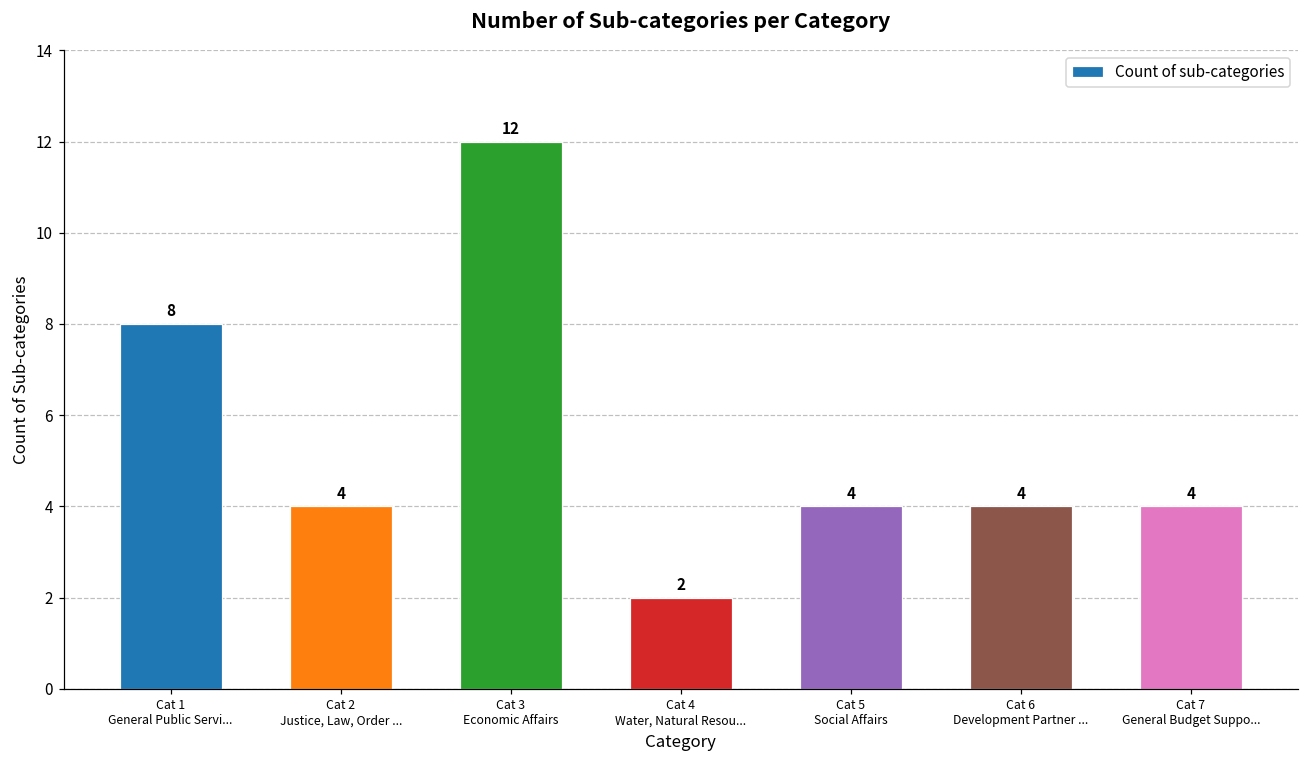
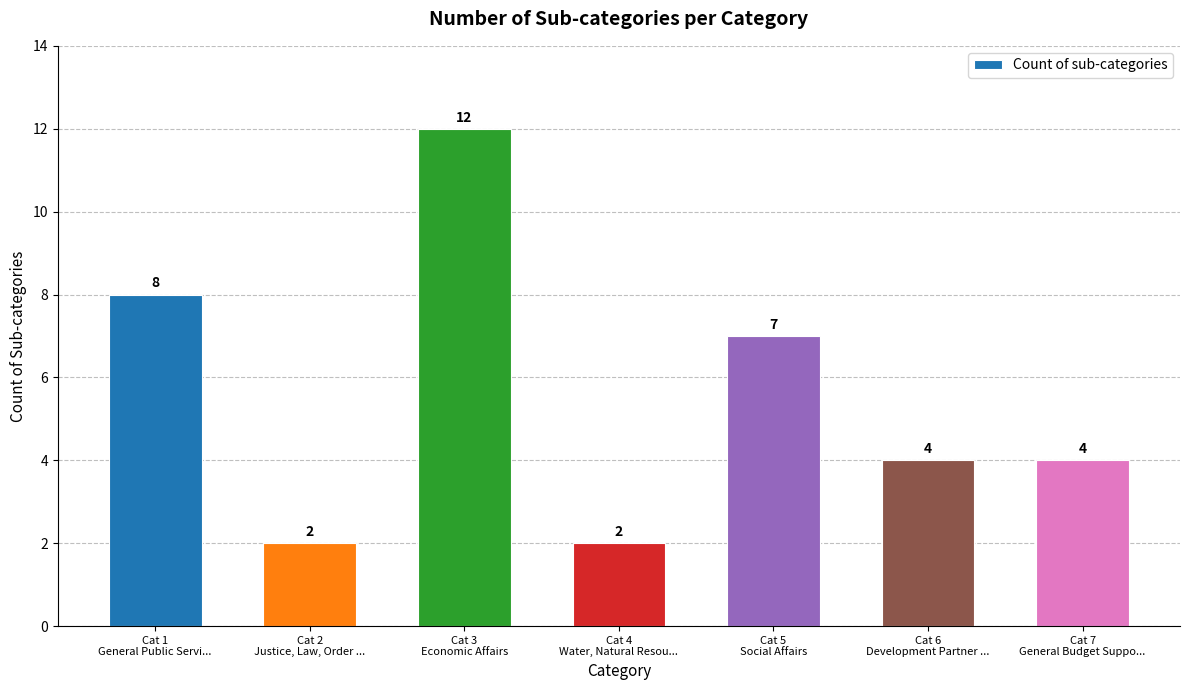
Cat 2 Justice, Law, Order ...: 4 -> 2
Cat 5 Social Affairs: 4 -> 7
